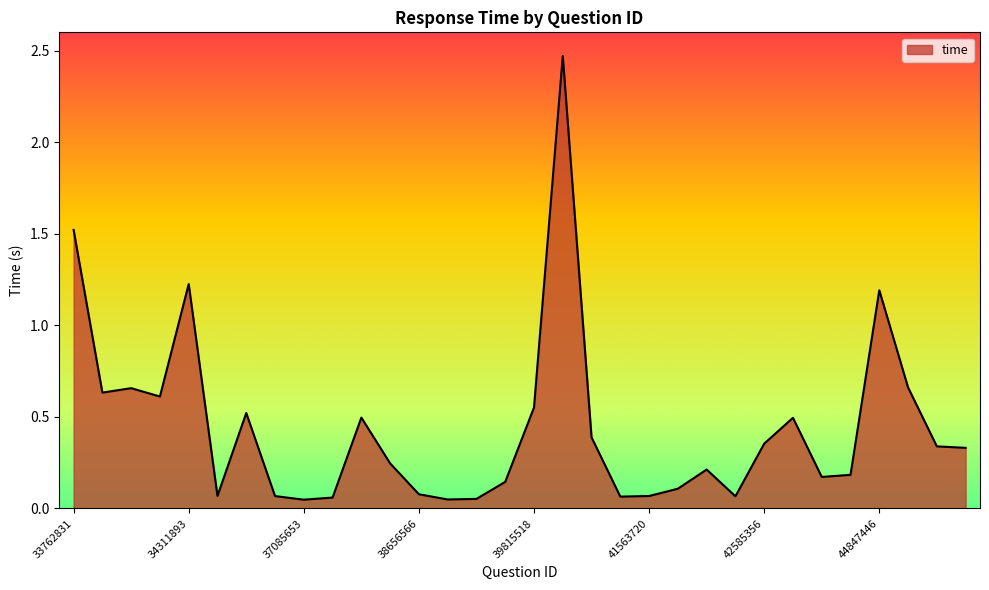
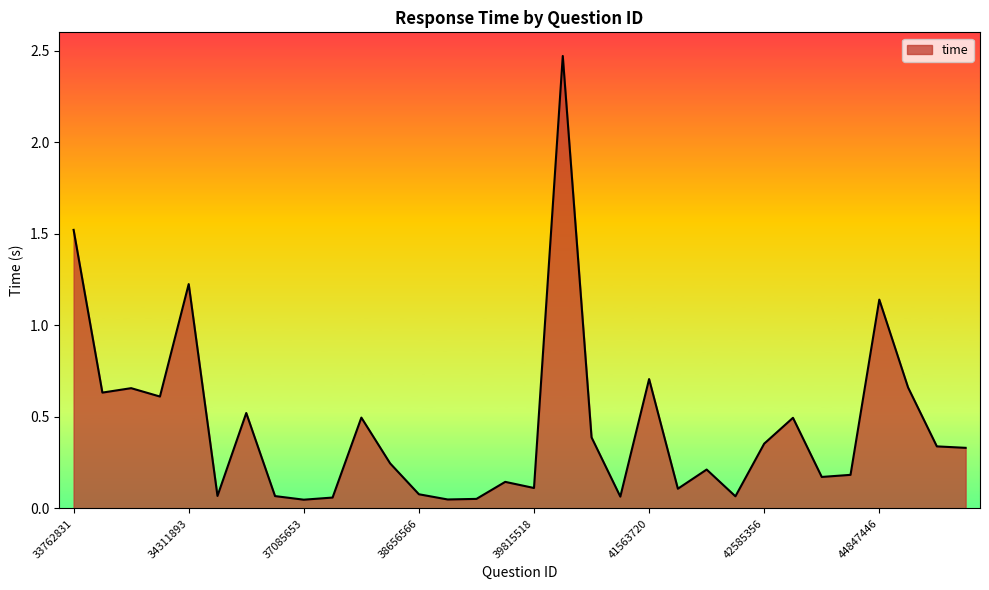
39815518: 0.55 -> 0.11
41563720: 0.07 -> 0.71
44847446: 1.19 -> 1.14
